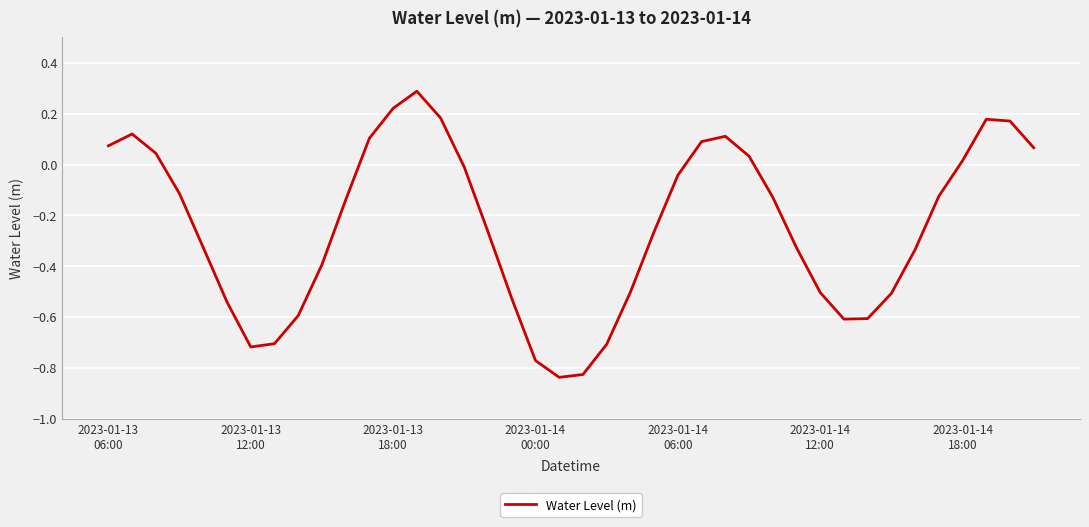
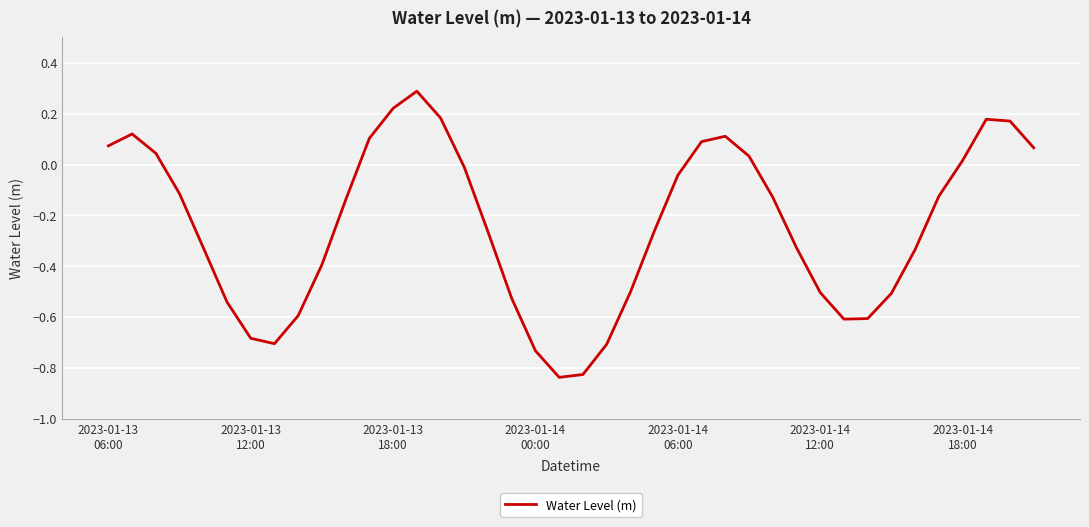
2023-01-13 12:00: -0.72 -> -0.68
2023-01-14 00:00: -0.77 -> -0.73
